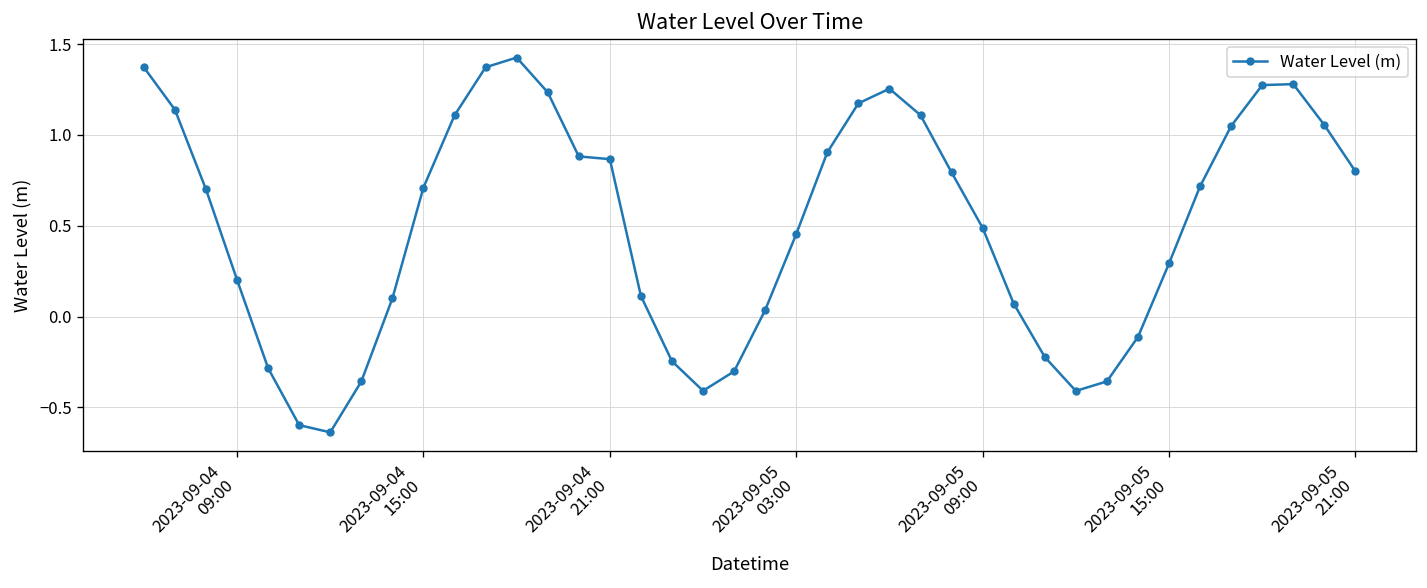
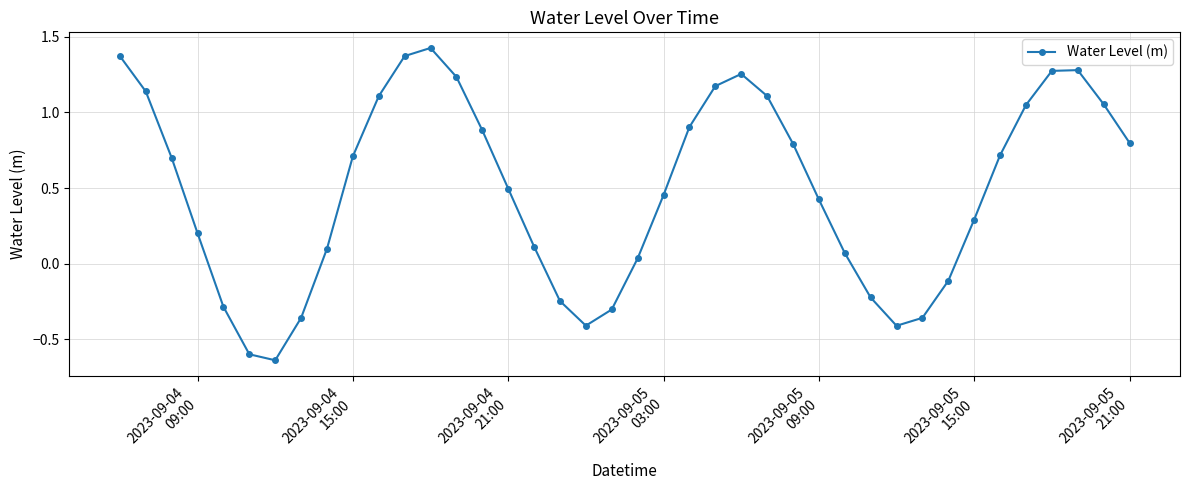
2023-09-04 21:00: 0.87 -> 0.50
2023-09-05 09:00: 0.49 -> 0.43
